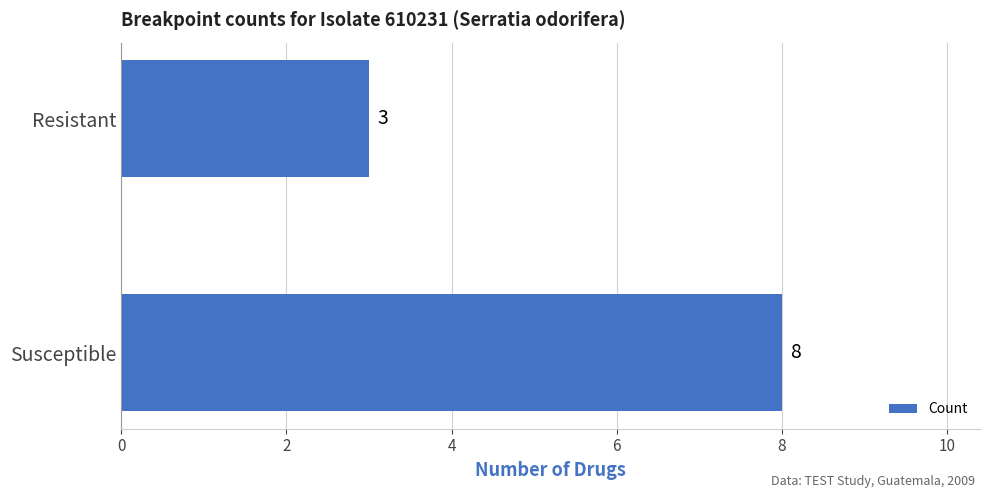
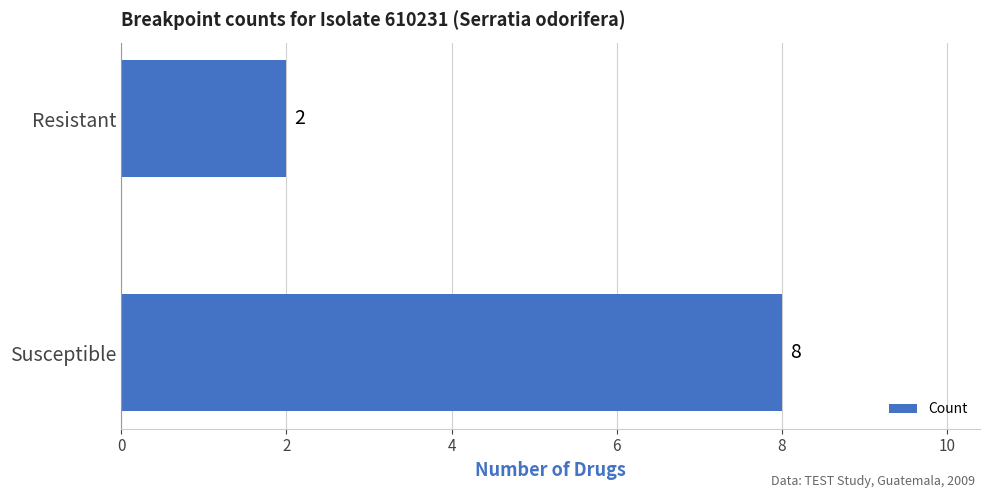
Resistant: 3 -> 2
